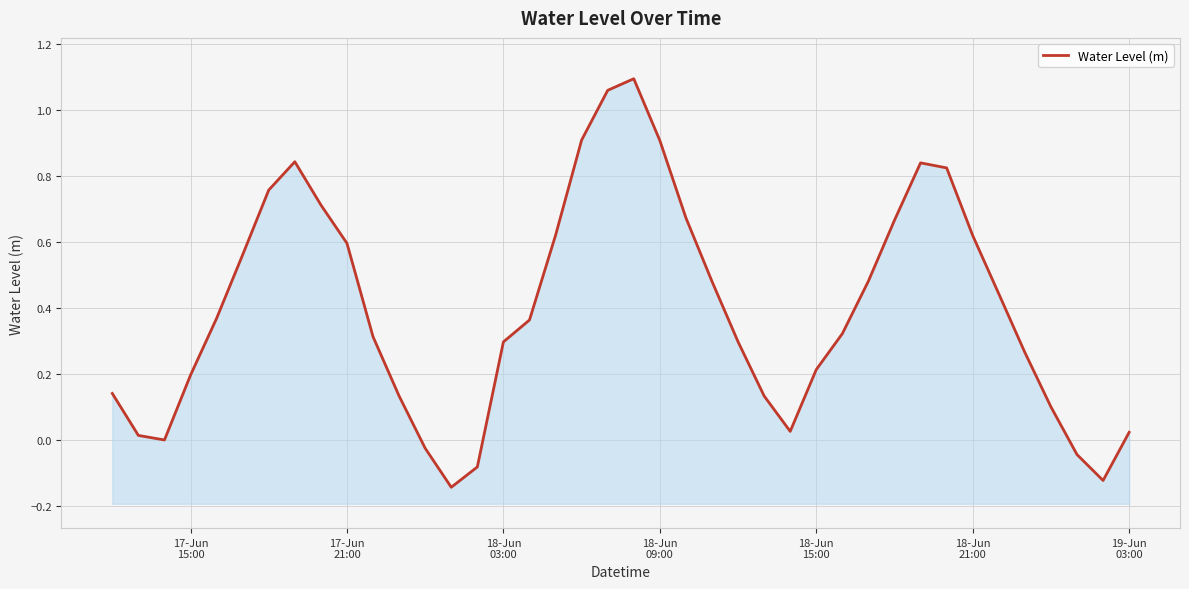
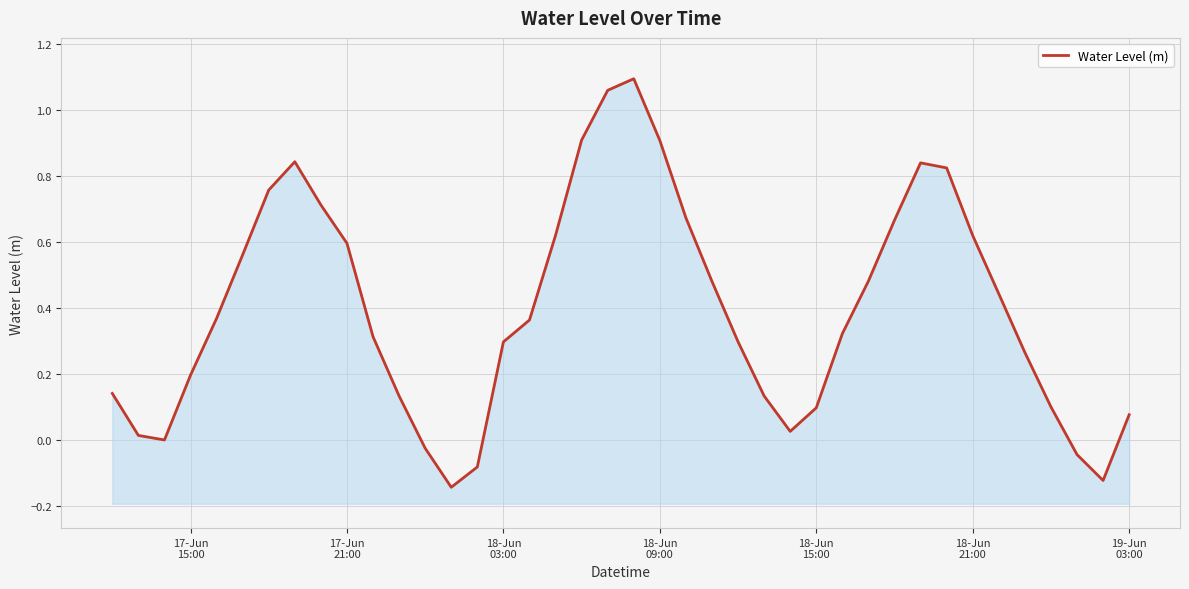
18-Jun 15:00: 0.21 -> 0.10
19-Jun 03:00: 0.02 -> 0.08
